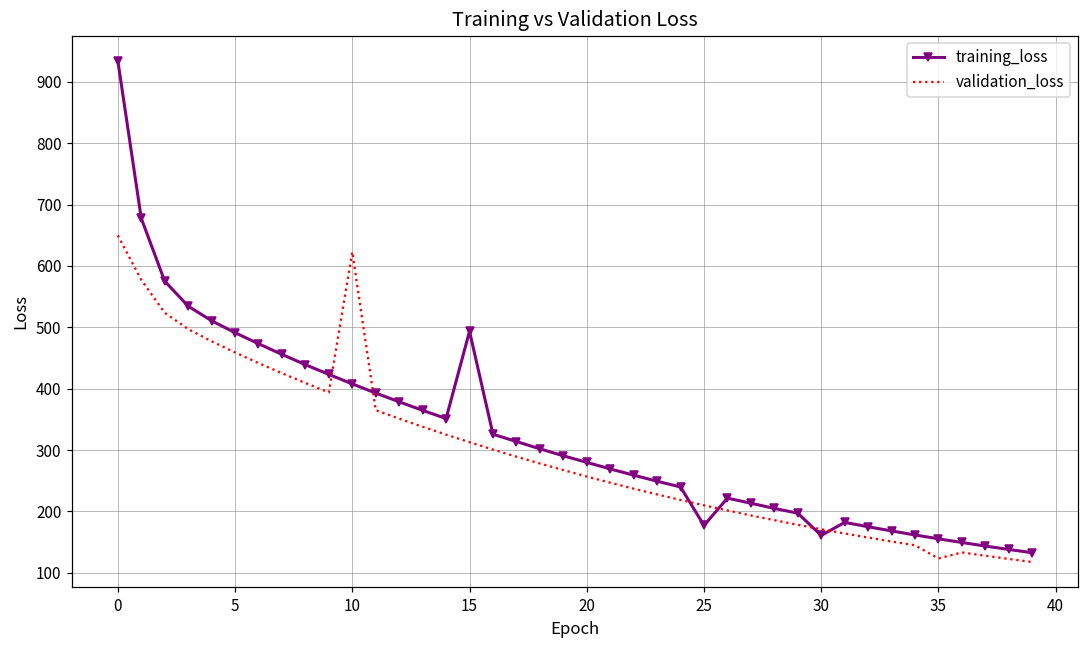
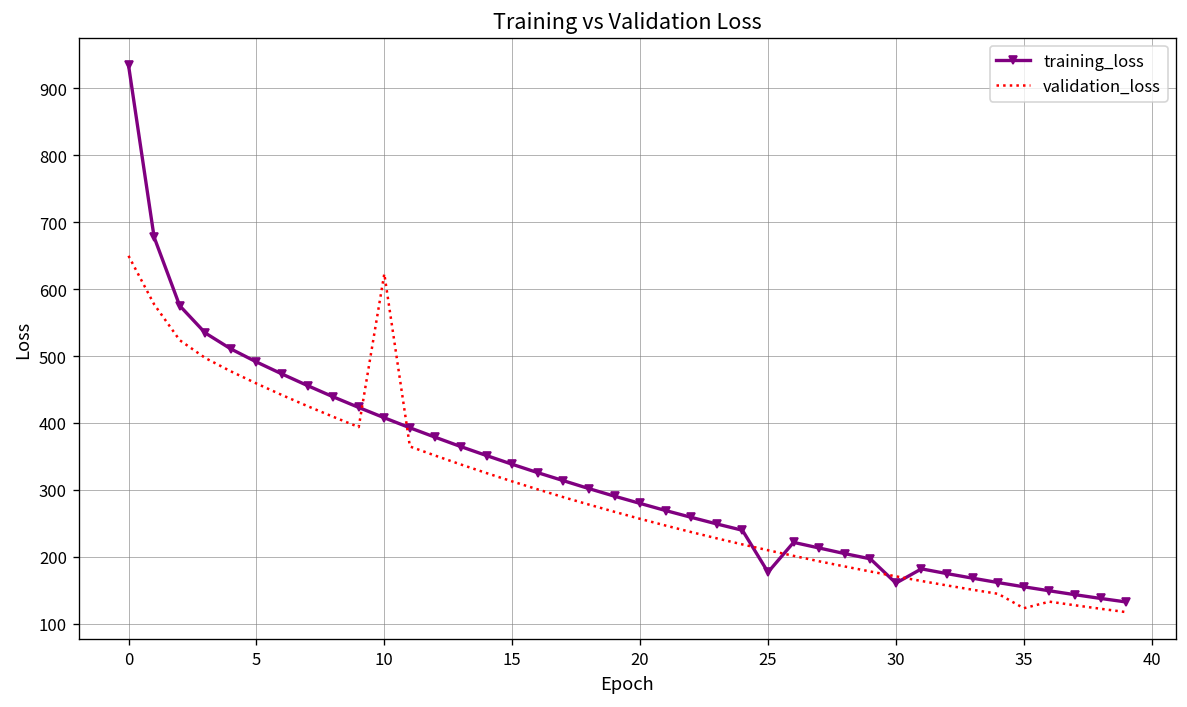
training_loss, 15: 490 -> 340
